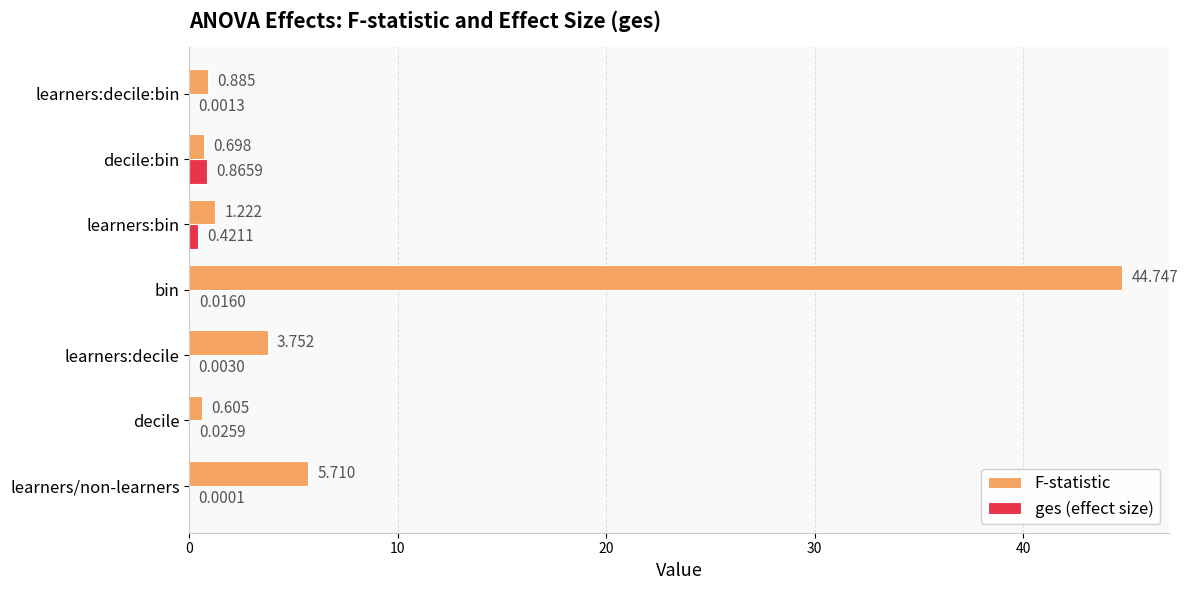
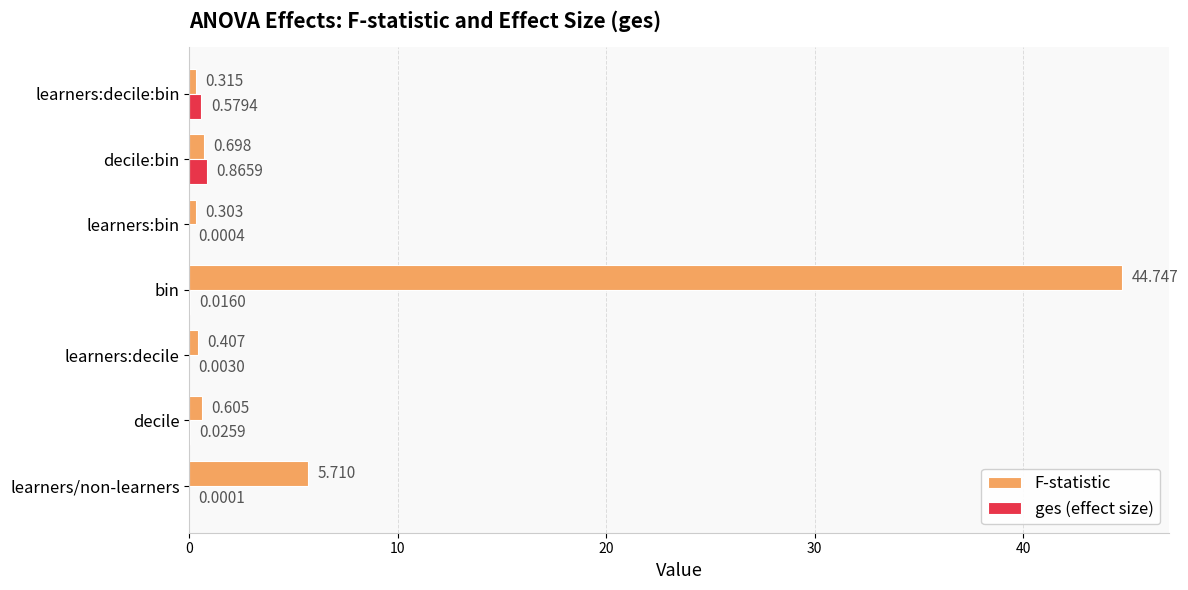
F-statistic, learners:decile:bin: 0.885 -> 0.315
ges (effect size), learners:decile:bin: 0.0013 -> 0.5794
F-statistic, learners:bin: 1.222 -> 0.303
ges (effect size), learners:bin: 0.4211 -> 0.0004
F-statistic, learners:decile: 3.752 -> 0.407
